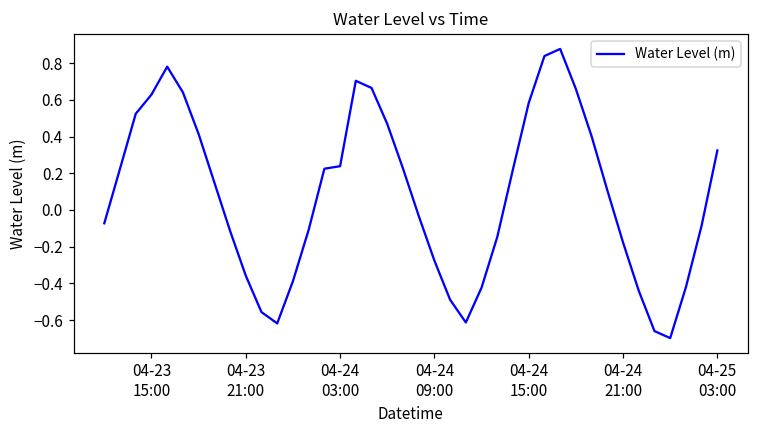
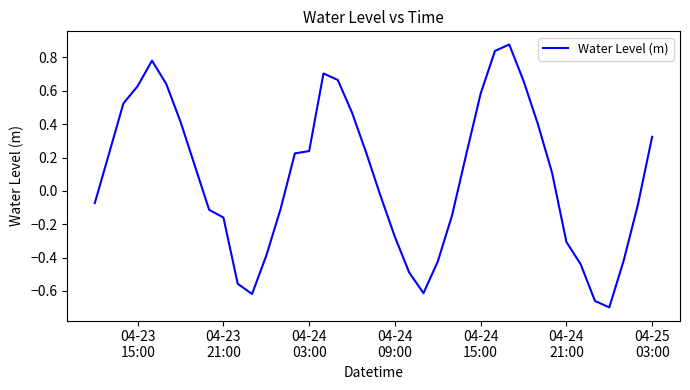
04-23 21:00: -0.36 -> -0.16
04-24 21:00: -0.18 -> -0.31
